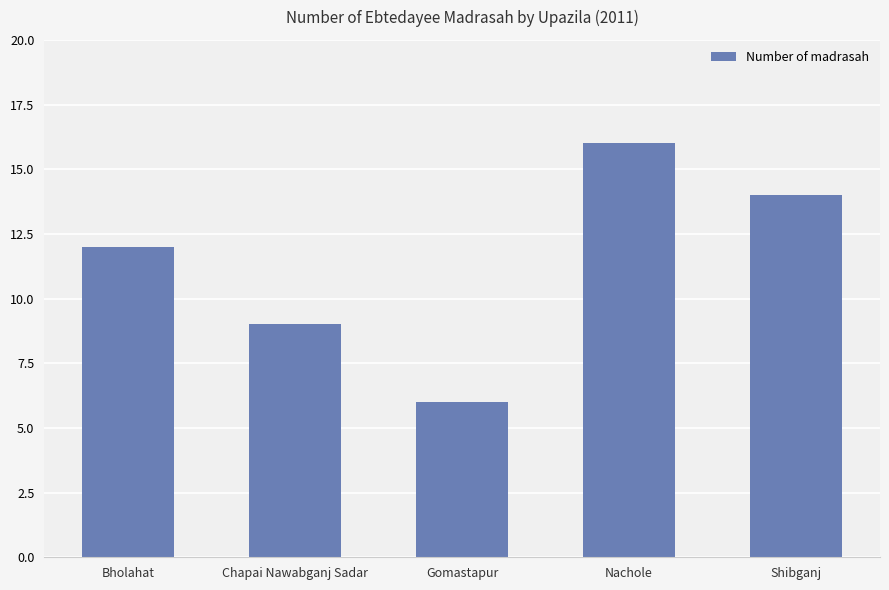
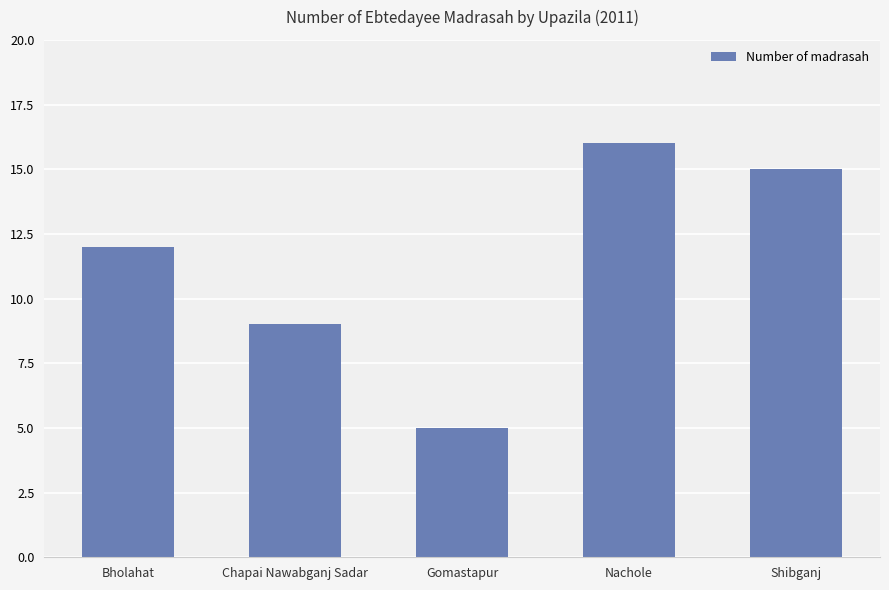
Gomastapur: 6 -> 5
Shibganj: 14 -> 15
